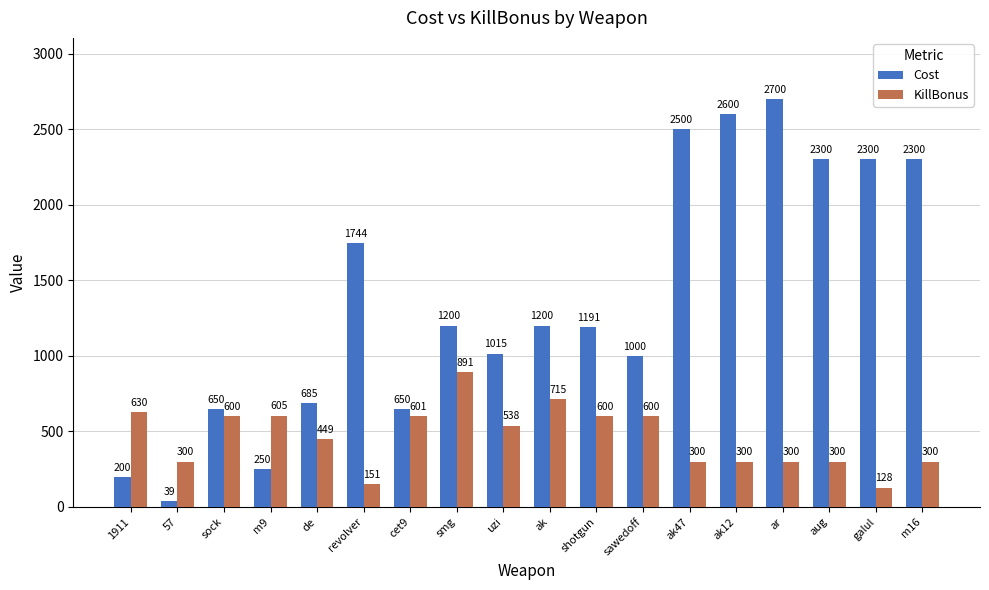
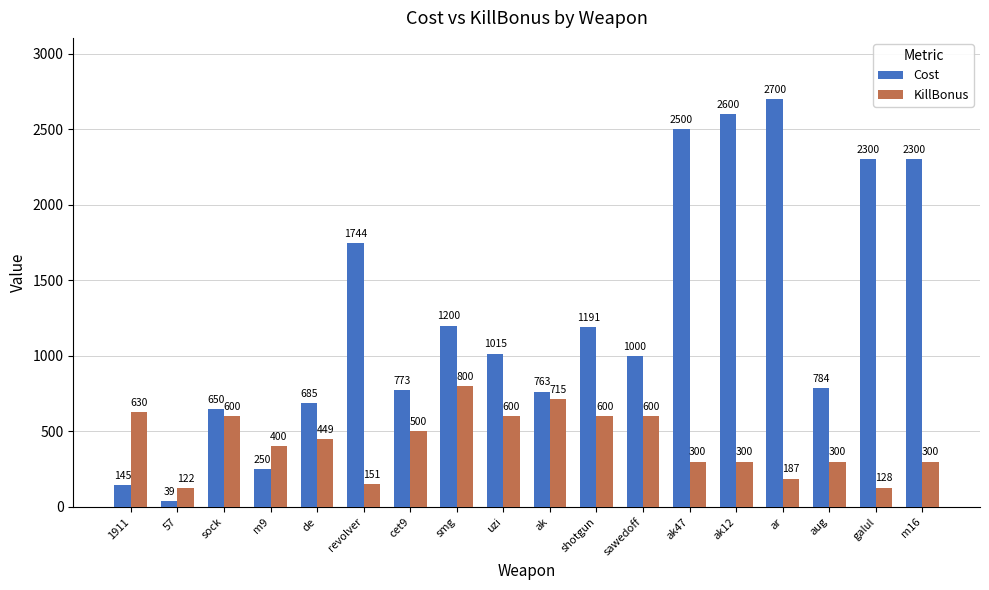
Cost, 1911: 200 -> 145
KillBonus, 57: 300 -> 122
KillBonus, m9: 605 -> 400
Cost, cet9: 650 -> 773
KillBonus, cet9: 601 -> 500
KillBonus, smg: 891 -> 800
KillBonus, uzi: 538 -> 600
Cost, ak: 1200 -> 763
KillBonus, ar: 300 -> 187
Cost, aug: 2300 -> 784
